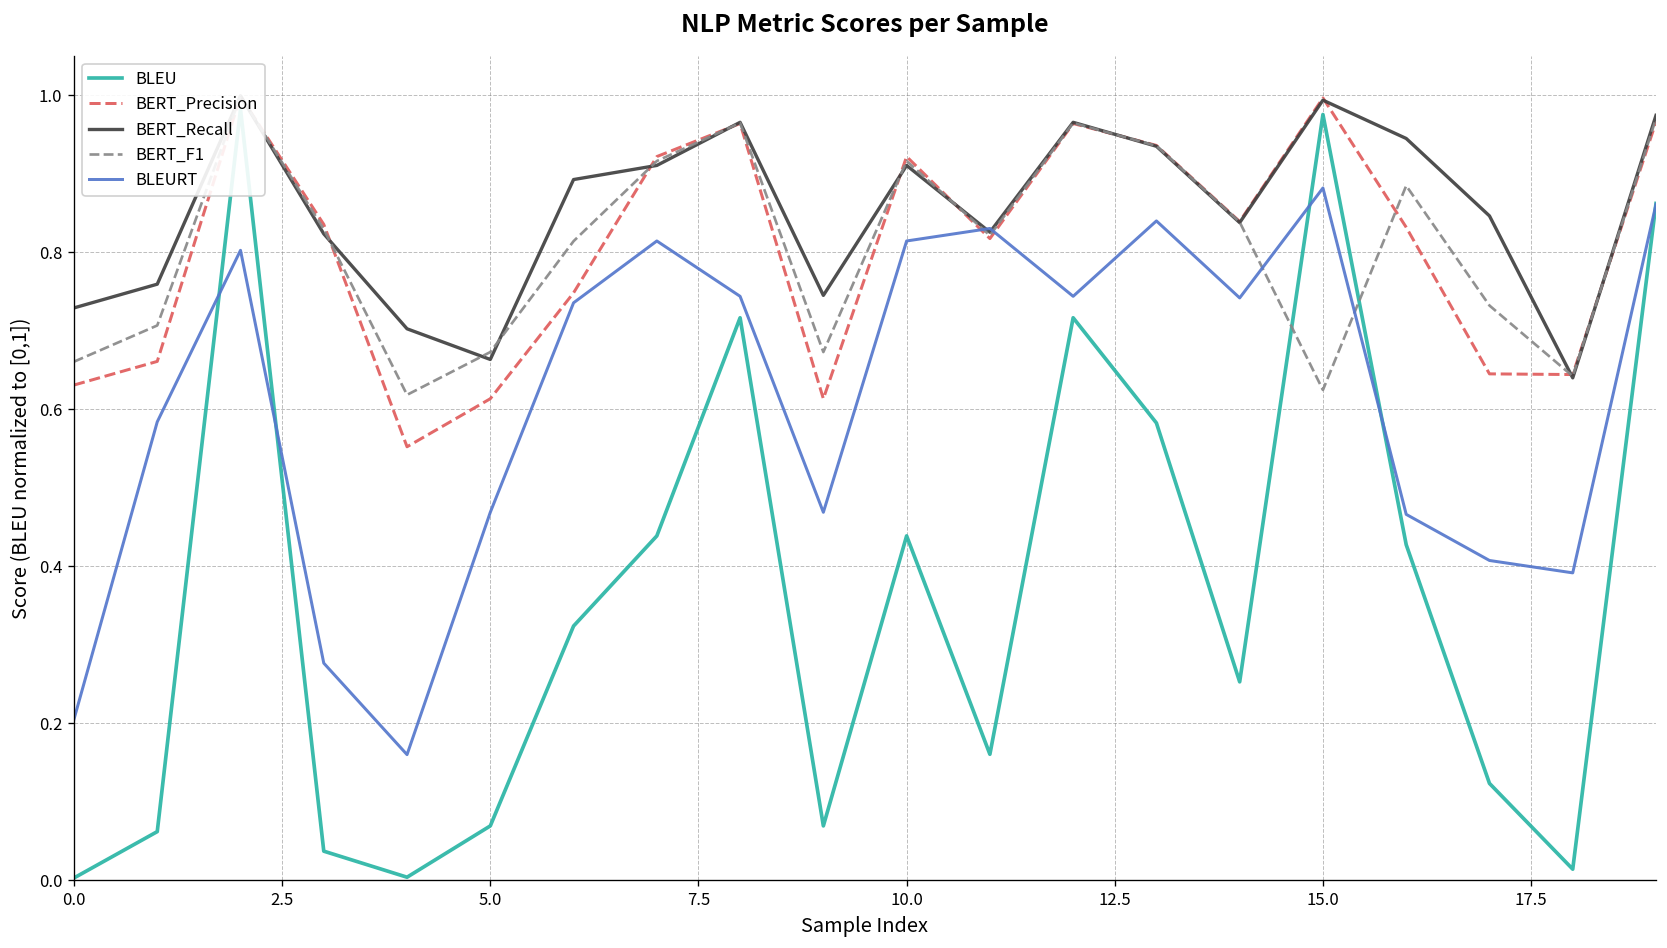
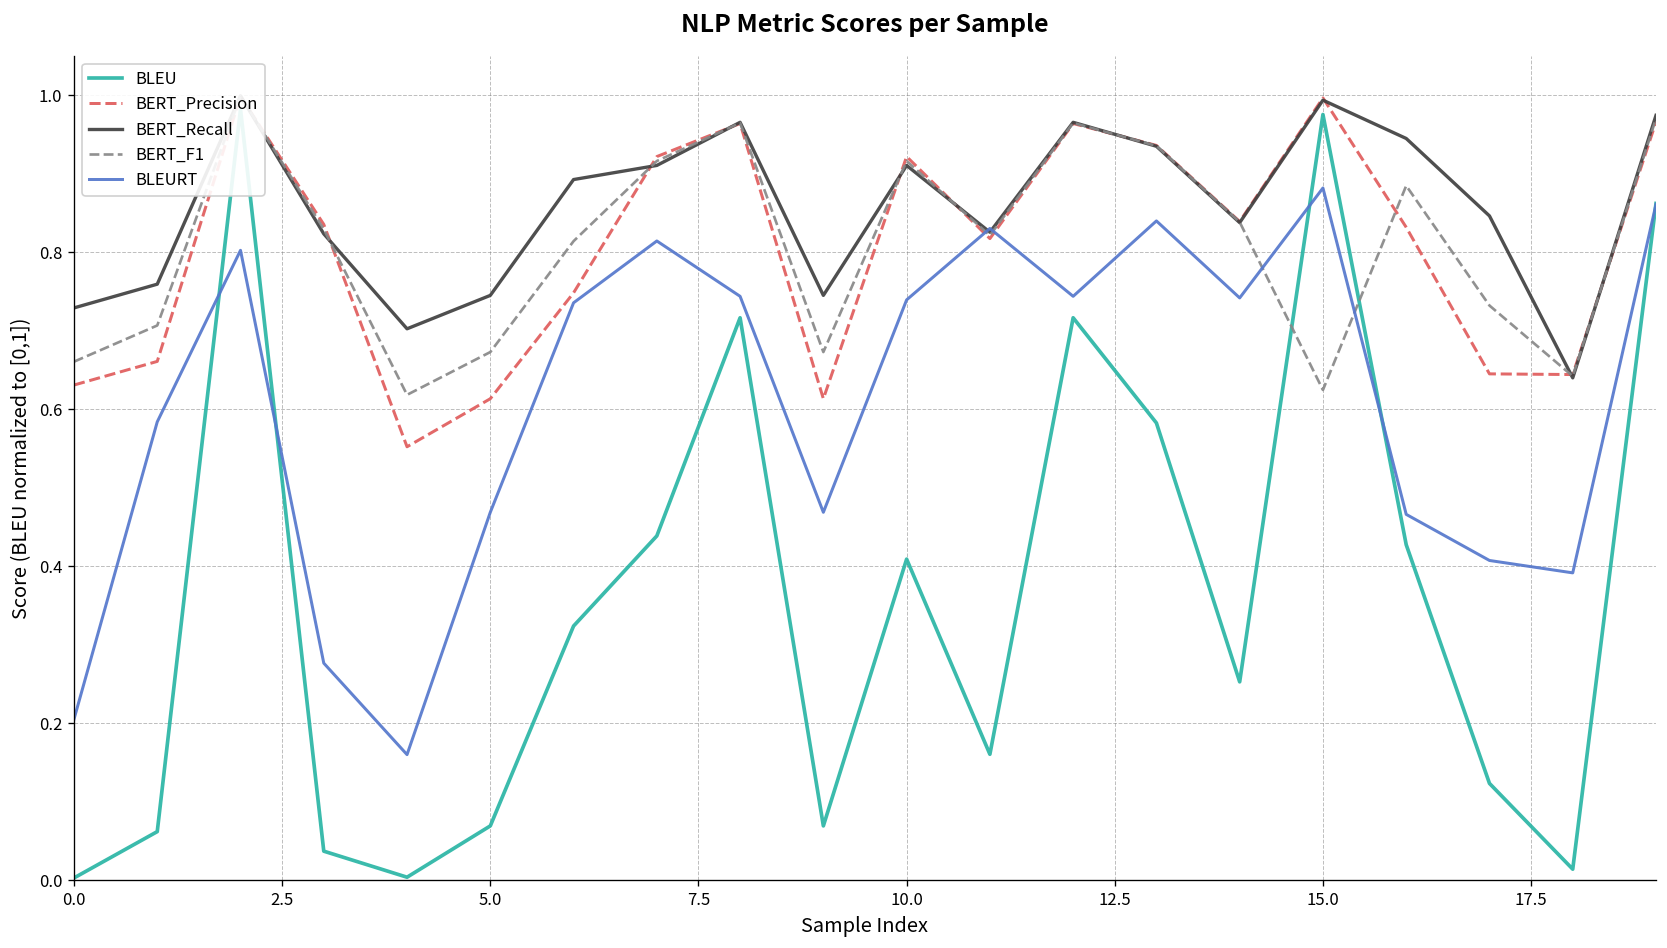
BERT_Recall, 5.0: 0.66 -> 0.74
BLEU, 10.0: 0.44 -> 0.41
BLEURT, 10.0: 0.81 -> 0.74
